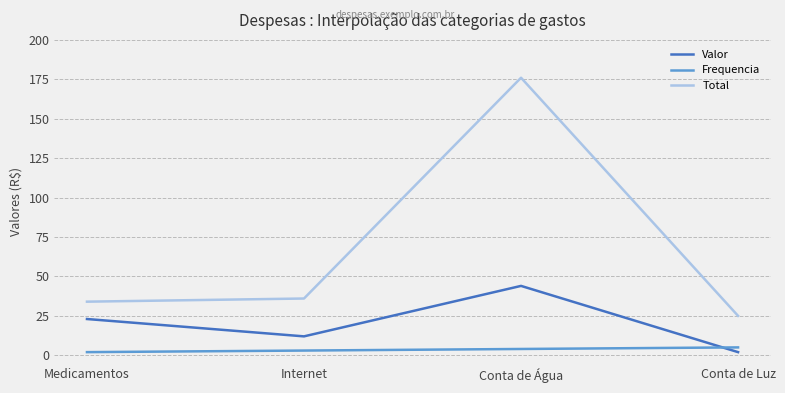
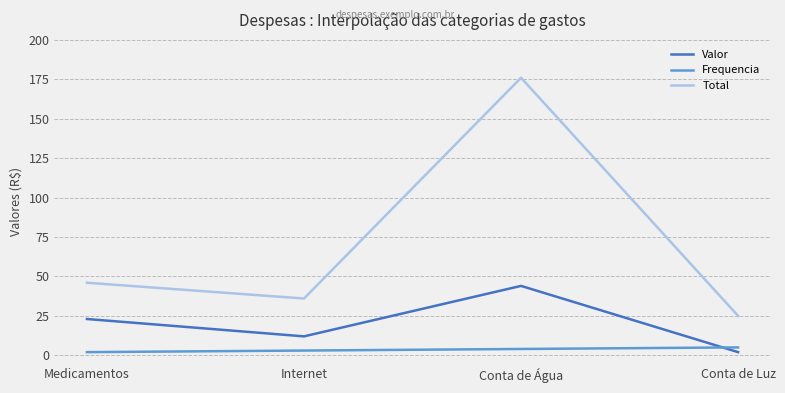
Total, Medicamentos: 34 -> 46
